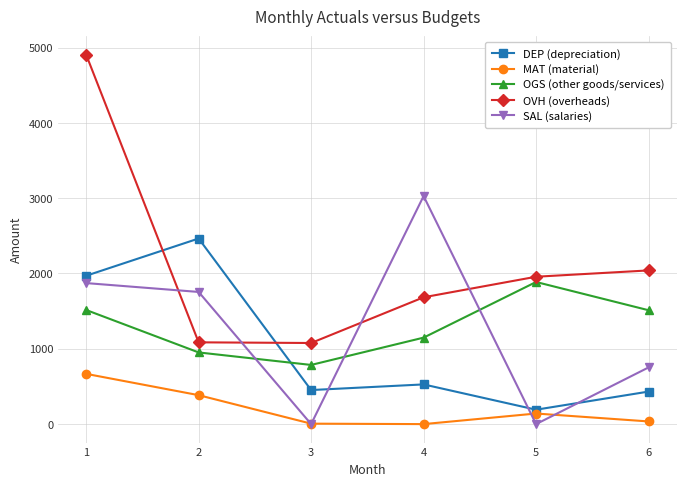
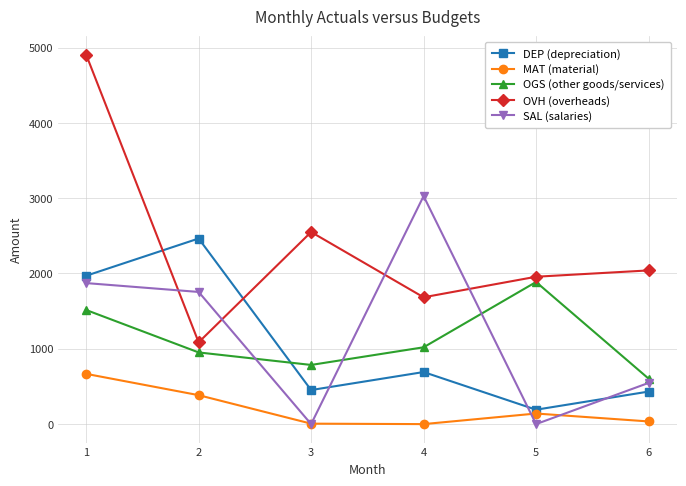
OVH (overheads), 3: 1100 -> 2600
DEP (depreciation), 4: 500 -> 700
OGS (other goods/services), 4: 1100 -> 1000
OGS (other goods/services), 6: 1500 -> 600
SAL (salaries), 6: 800 -> 500
